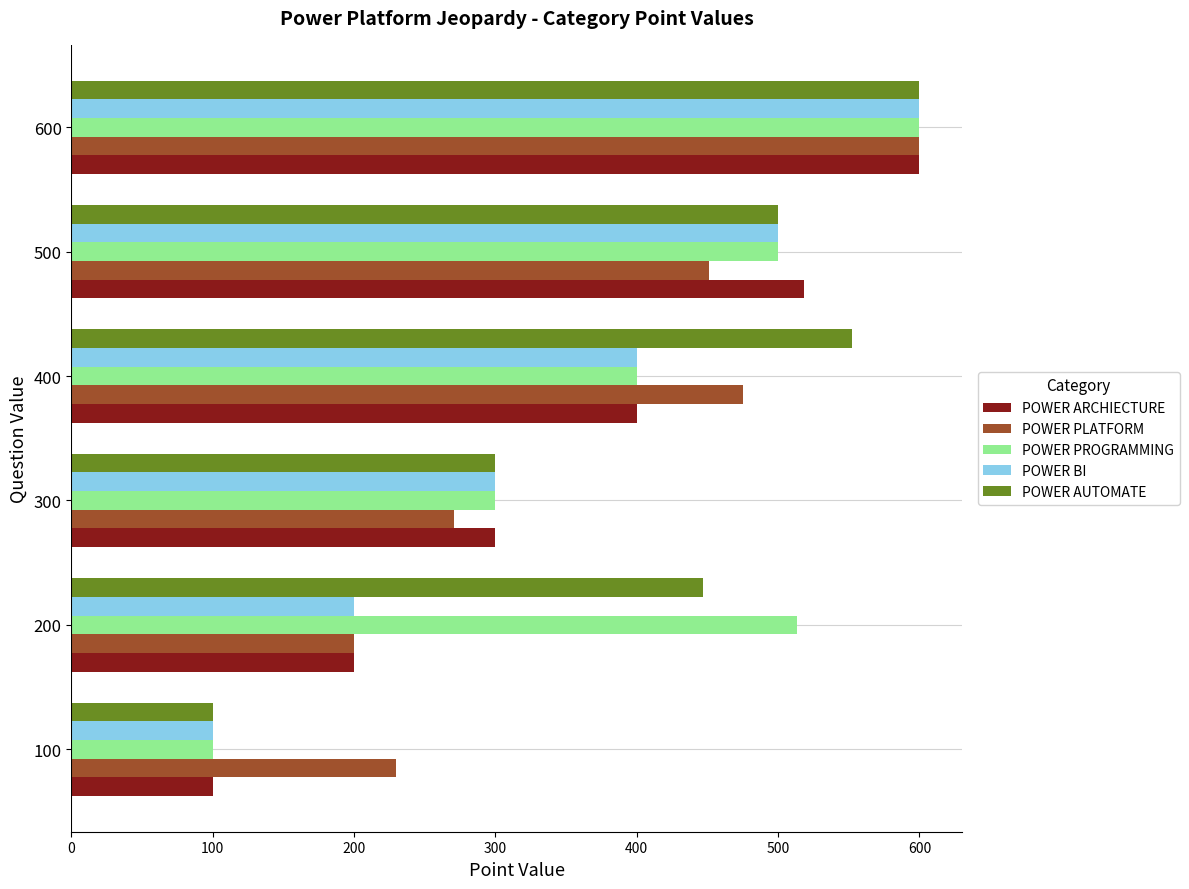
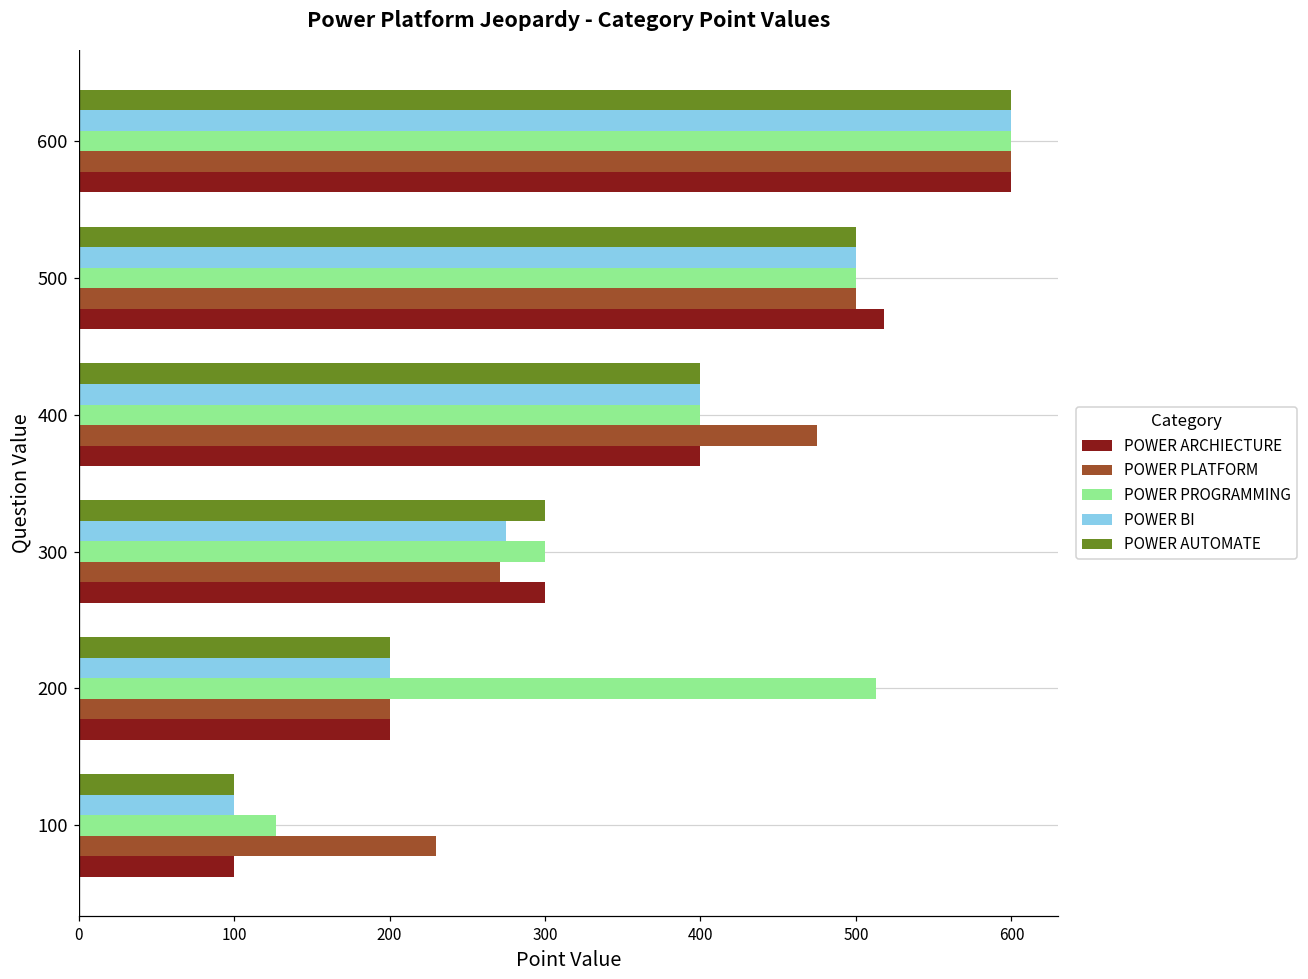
POWER PLATFORM, 500: 451 -> 500
POWER AUTOMATE, 400: 552 -> 400
POWER BI, 300: 300 -> 275
POWER AUTOMATE, 200: 447 -> 200
POWER PROGRAMMING, 100: 100 -> 127
